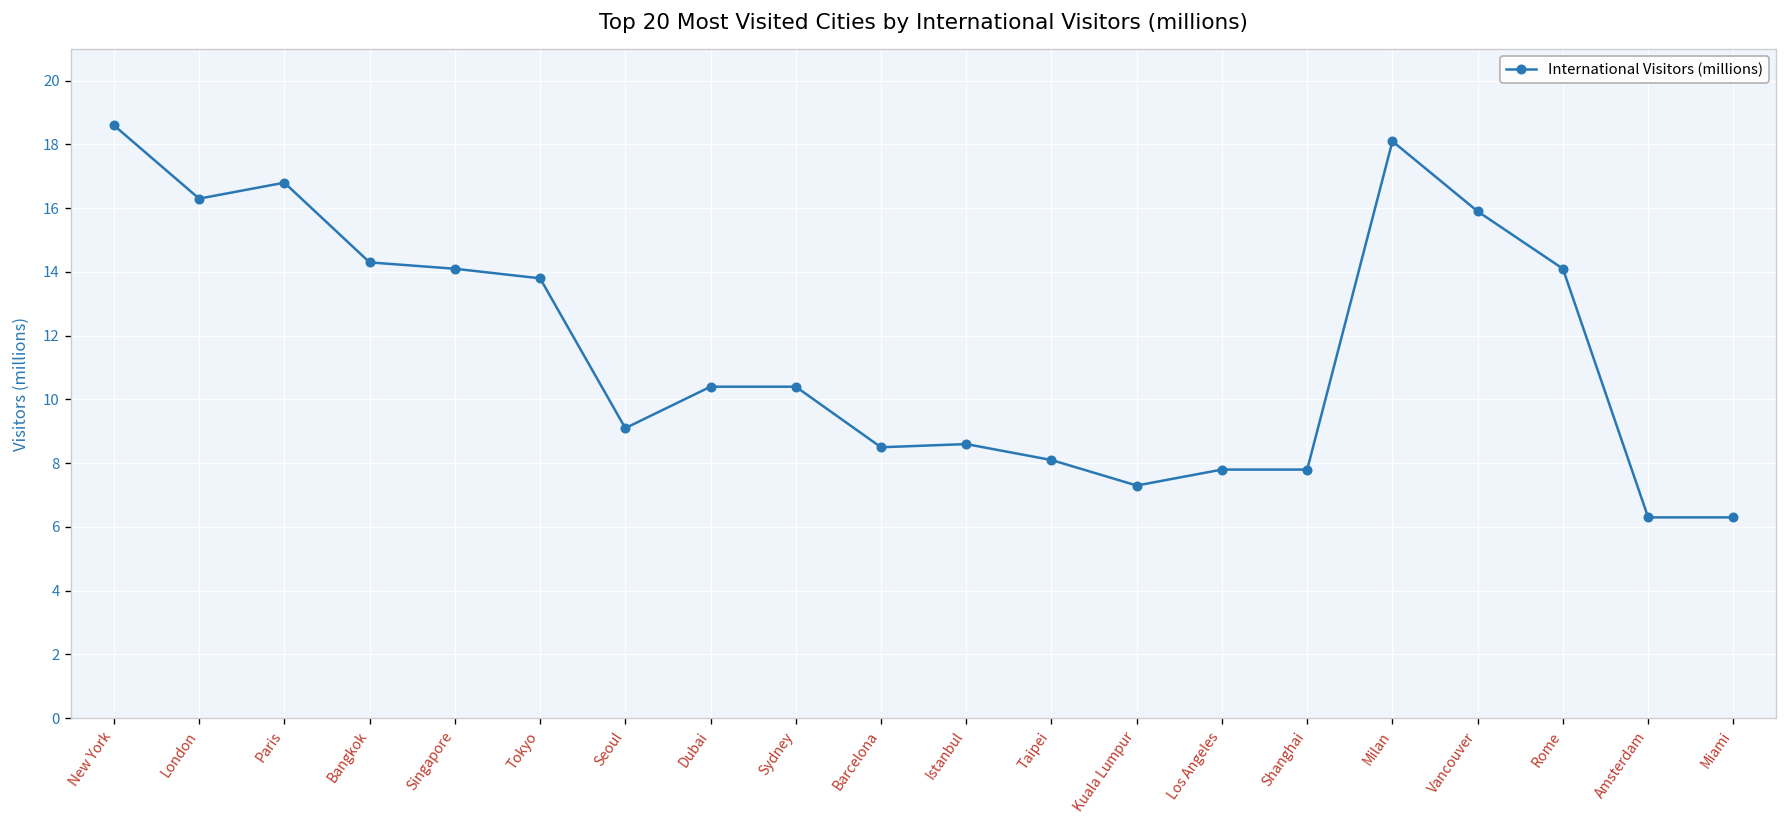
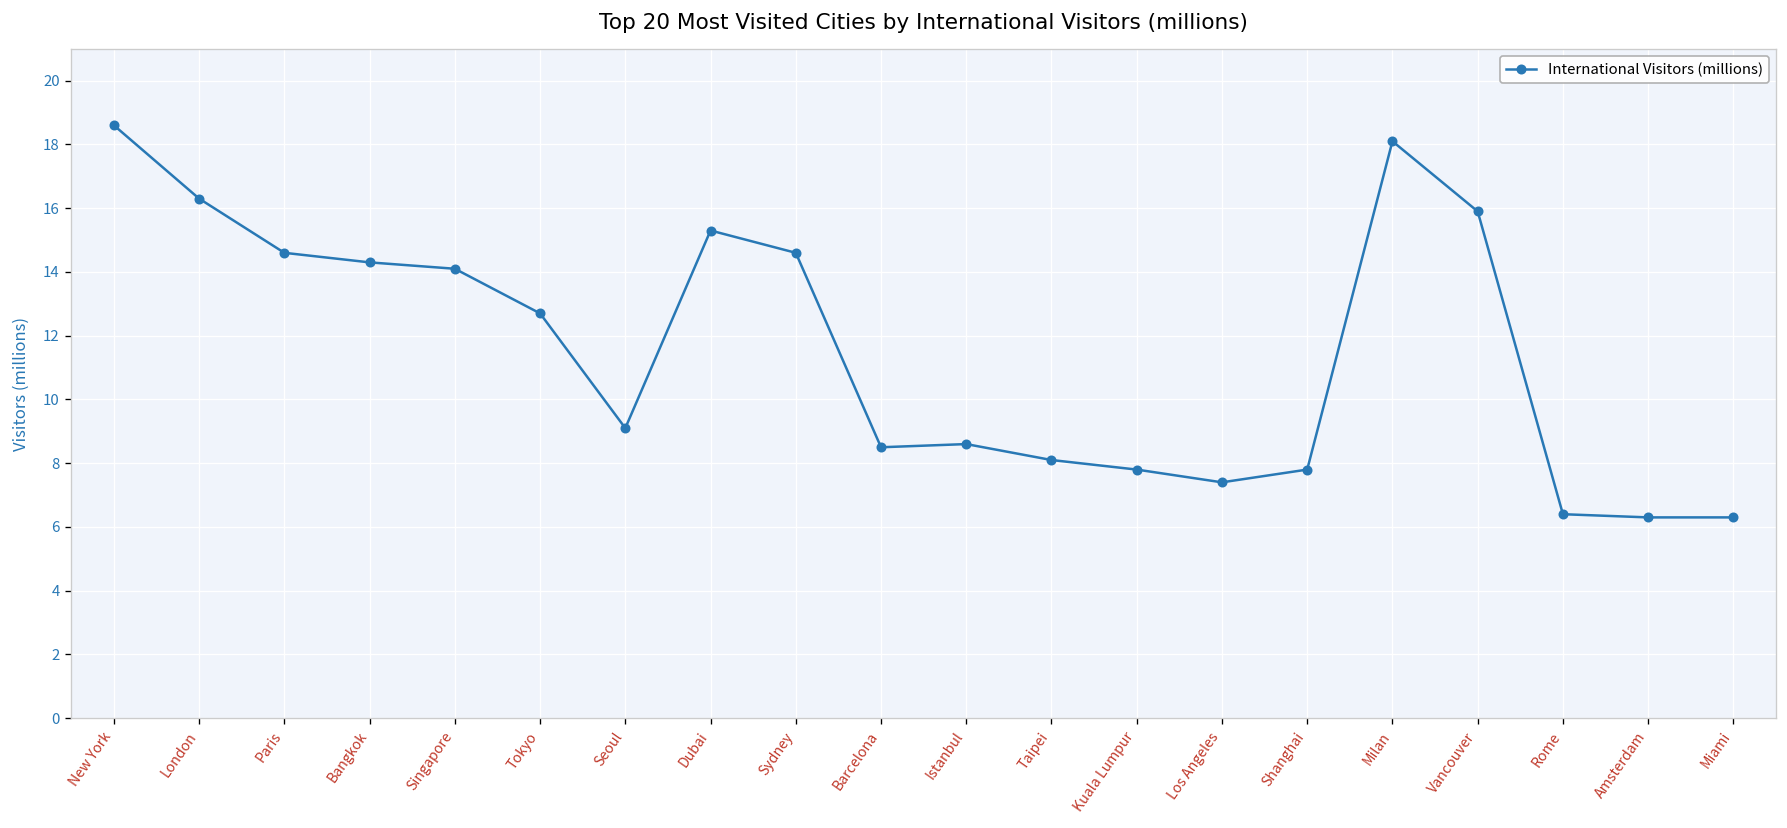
Paris: 16.8 -> 14.6
Tokyo: 13.8 -> 12.7
Dubai: 10.4 -> 15.3
Sydney: 10.4 -> 14.6
Kuala Lumpur: 7.3 -> 7.8
Los Angeles: 7.8 -> 7.4
Rome: 14.1 -> 6.4
